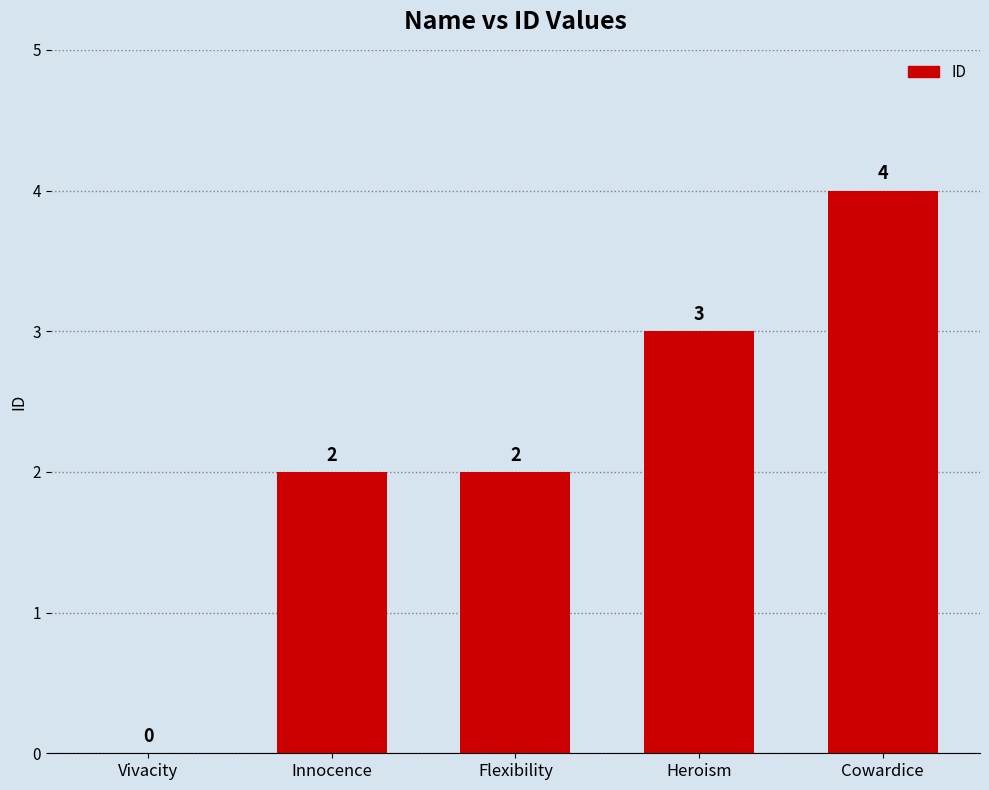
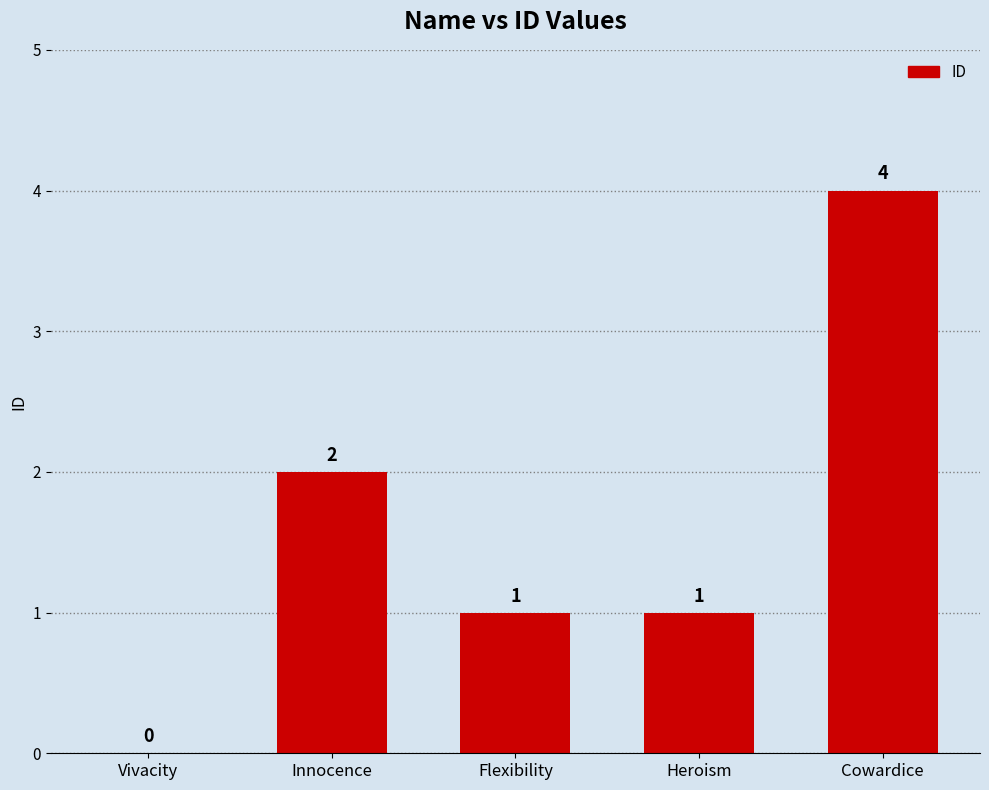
Flexibility: 2 -> 1
Heroism: 3 -> 1
